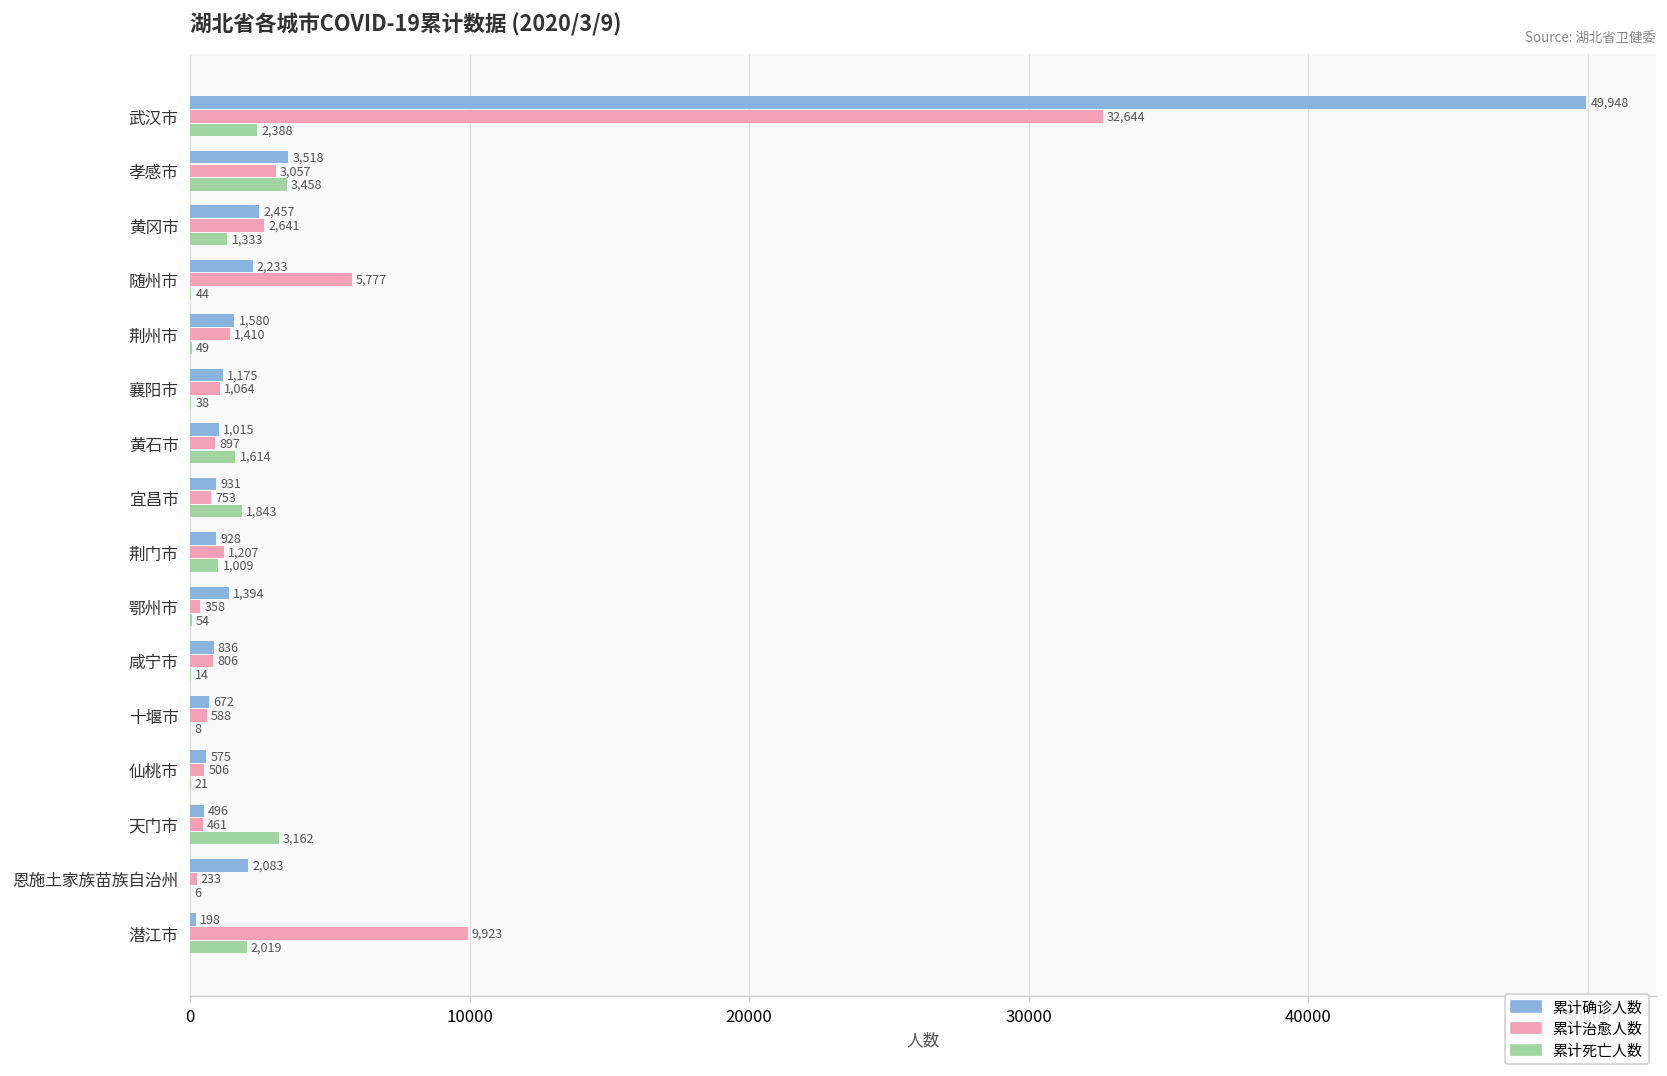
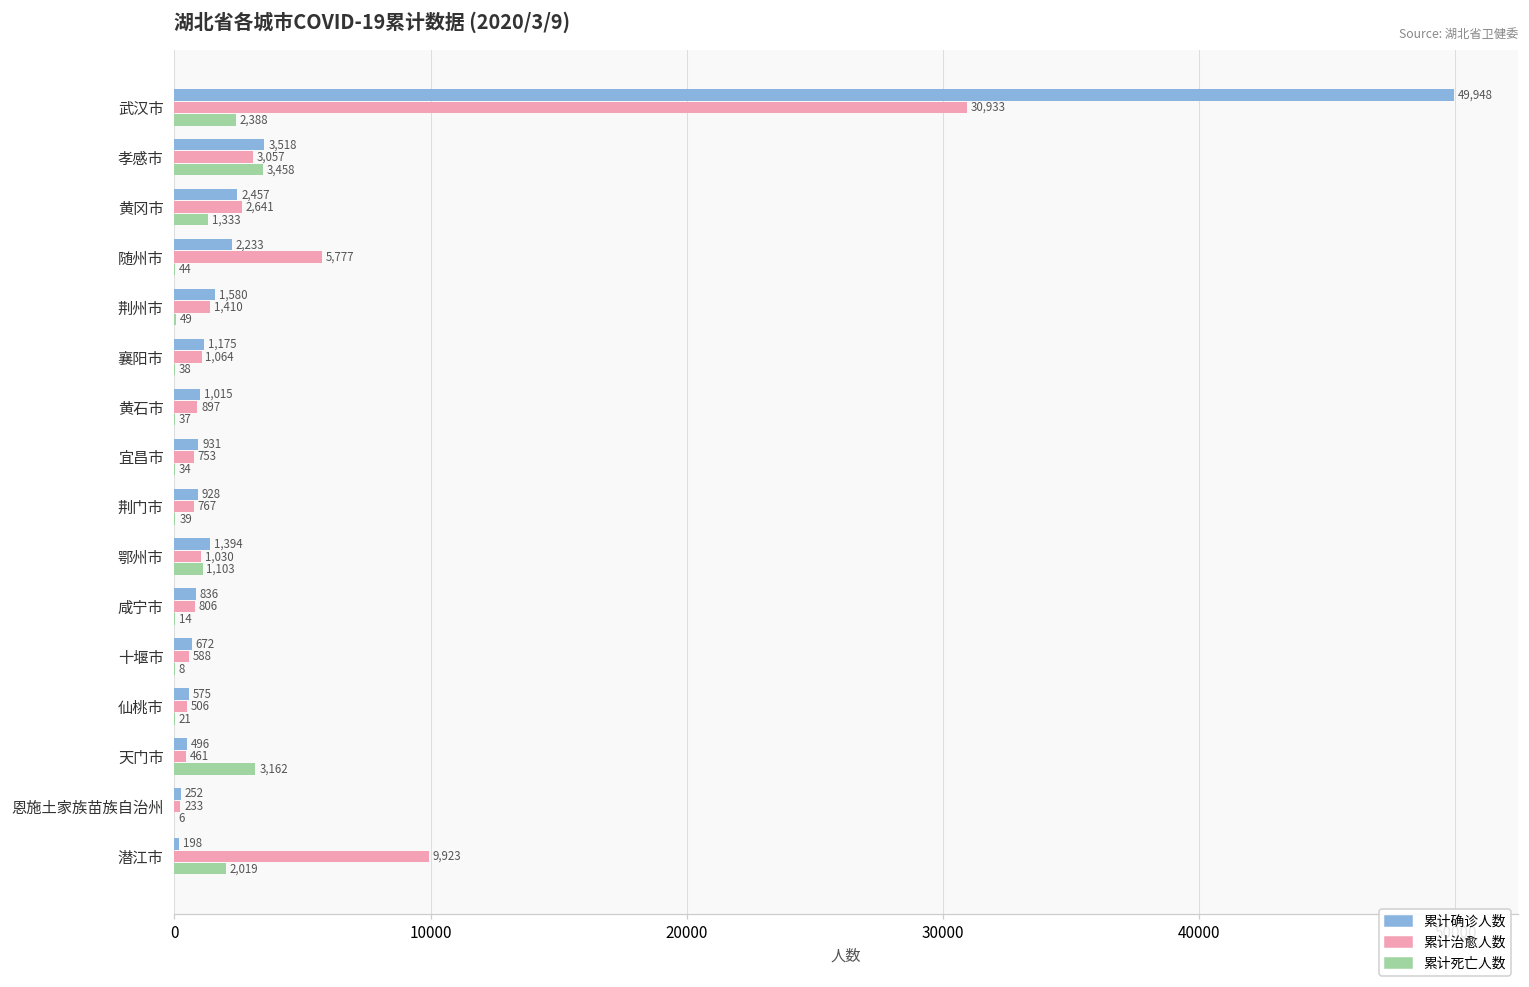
累计治愈人数, 武汉市: 32,644 -> 30,933
累计死亡人数, 黄石市: 1,614 -> 37
累计死亡人数, 宜昌市: 1,843 -> 34
累计治愈人数, 荆门市: 1,207 -> 767
累计死亡人数, 荆门市: 1,009 -> 39
累计治愈人数, 鄂州市: 358 -> 1,030
累计死亡人数, 鄂州市: 54 -> 1,103
累计确诊人数, 恩施土家族苗族自治州: 2,083 -> 252
